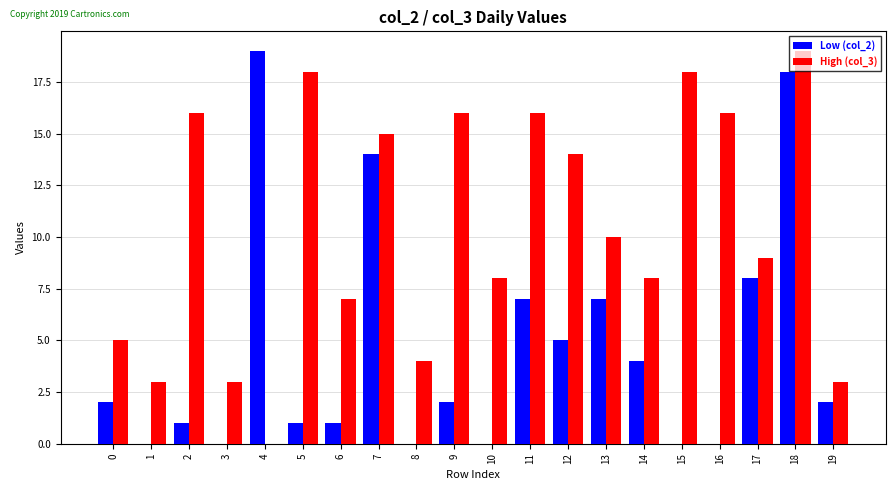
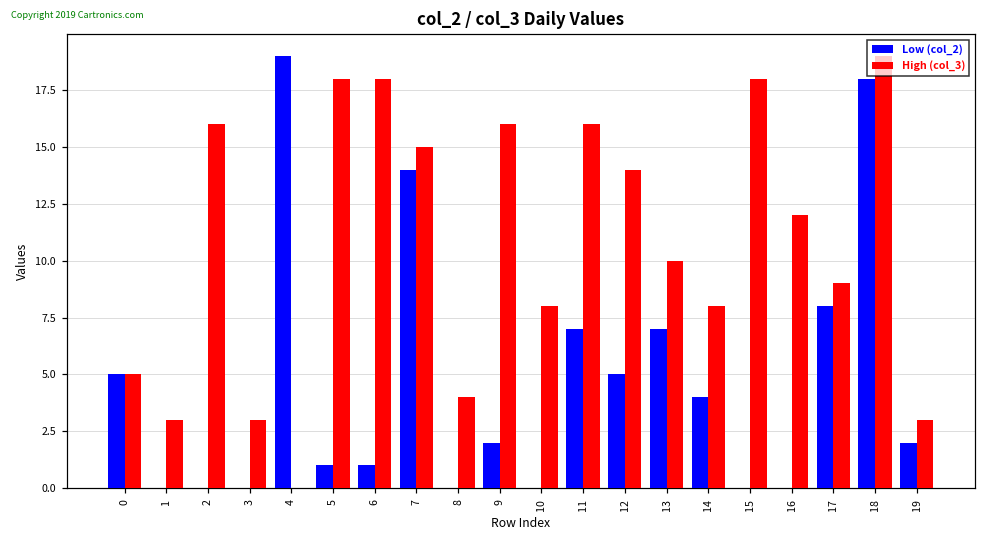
Low (col_2), 0: 2 -> 5
Low (col_2), 2: 1 -> 0
High (col_3), 6: 7 -> 18
High (col_3), 16: 16 -> 12
